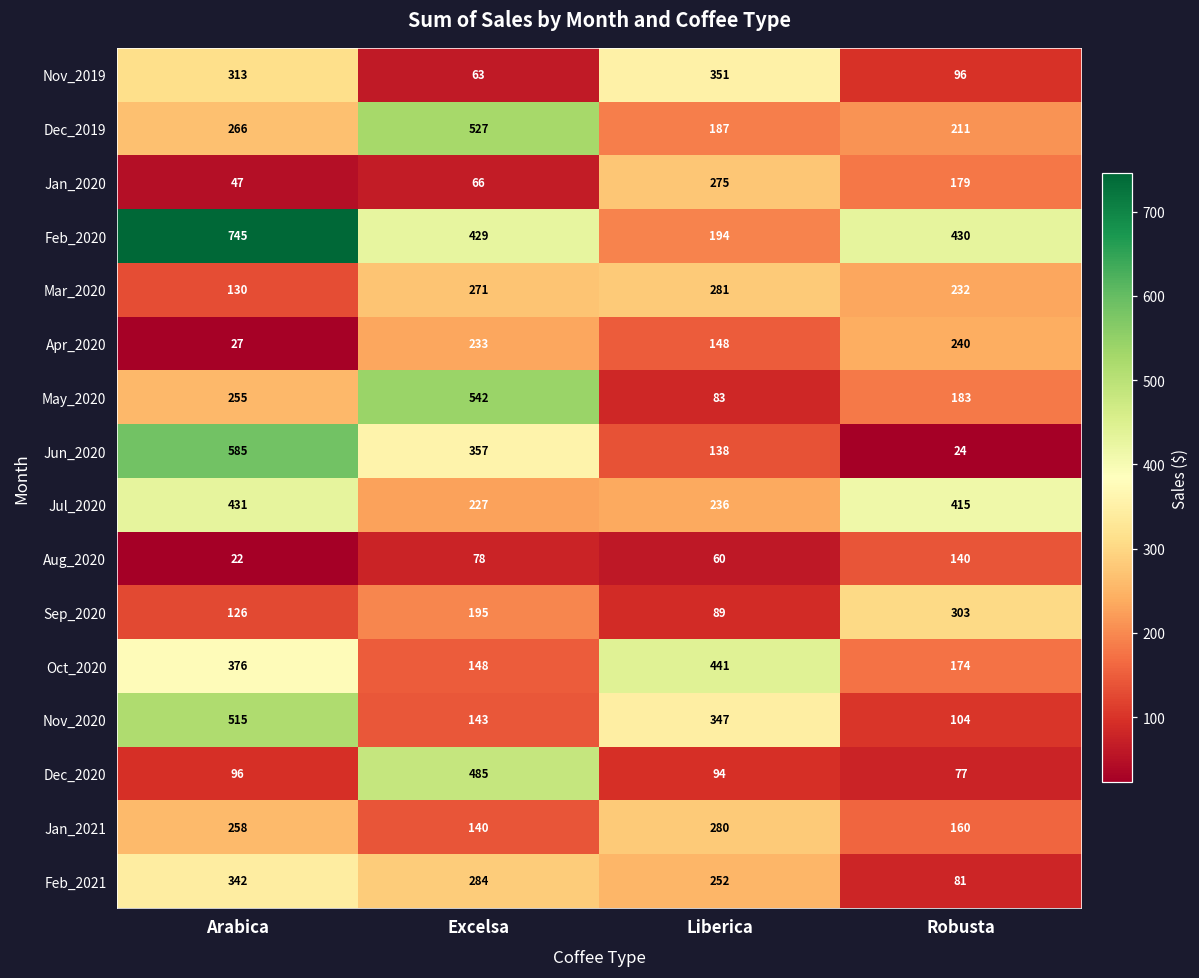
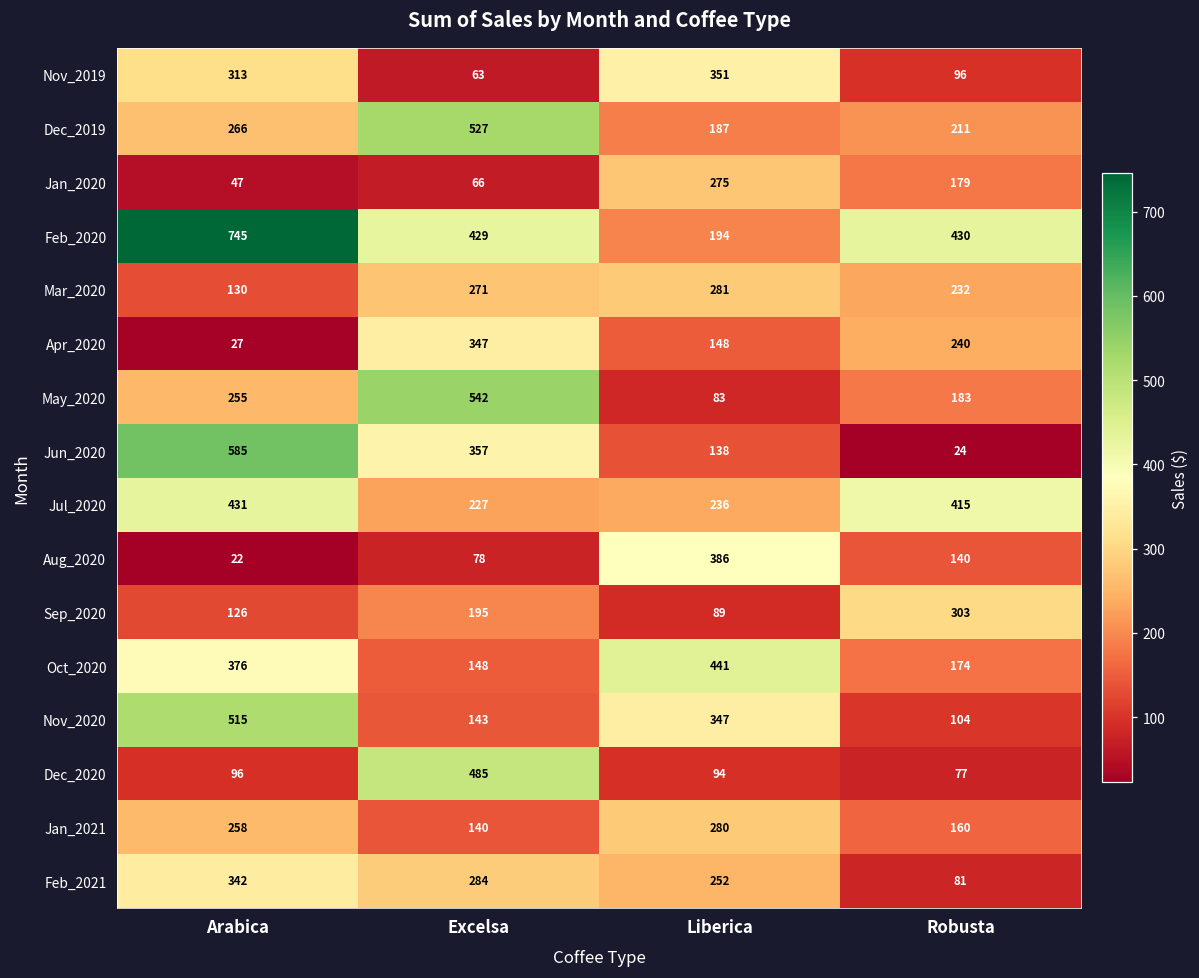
Apr_2020, Excelsa: 233 -> 347
Aug_2020, Liberica: 60 -> 386
